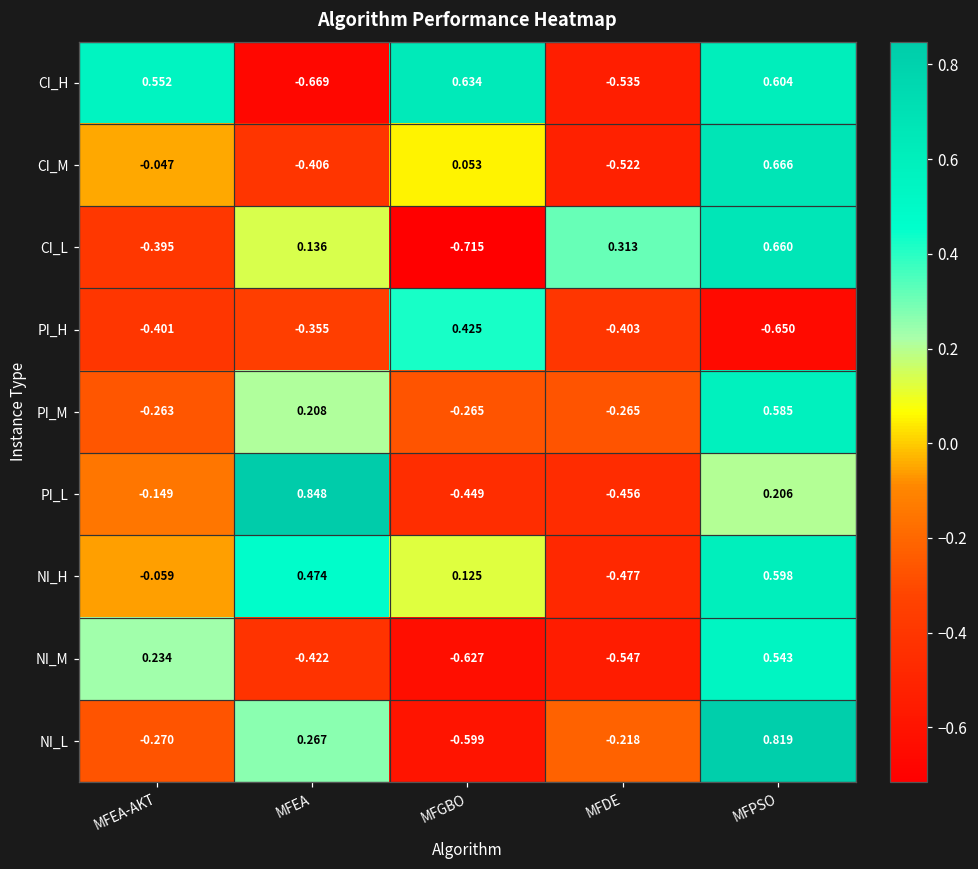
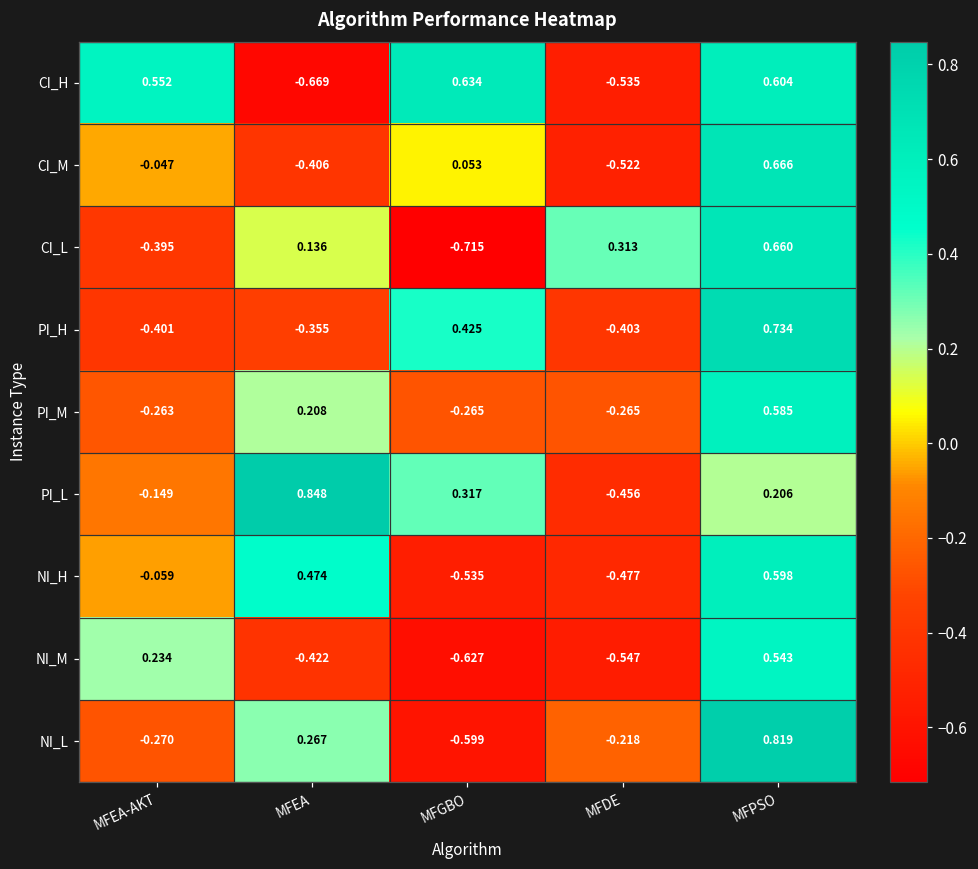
PI_H, MFPSO: -0.650 -> 0.734
PI_L, MFGBO: -0.449 -> 0.317
NI_H, MFGBO: 0.125 -> -0.535
